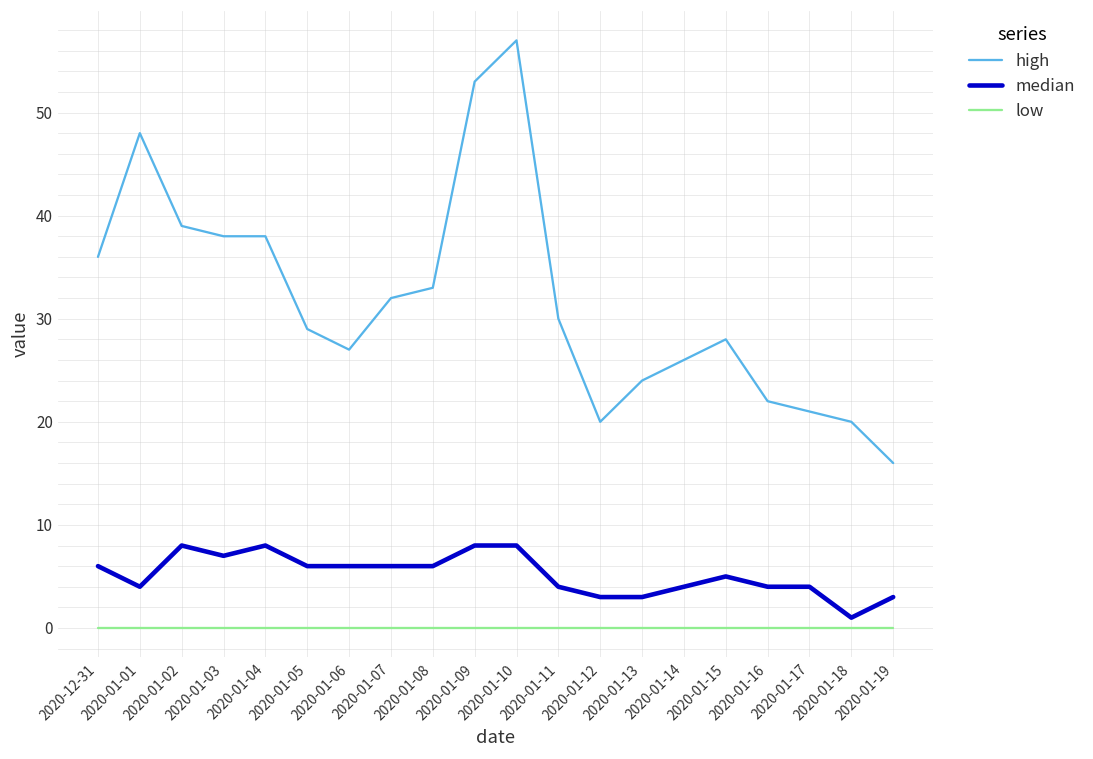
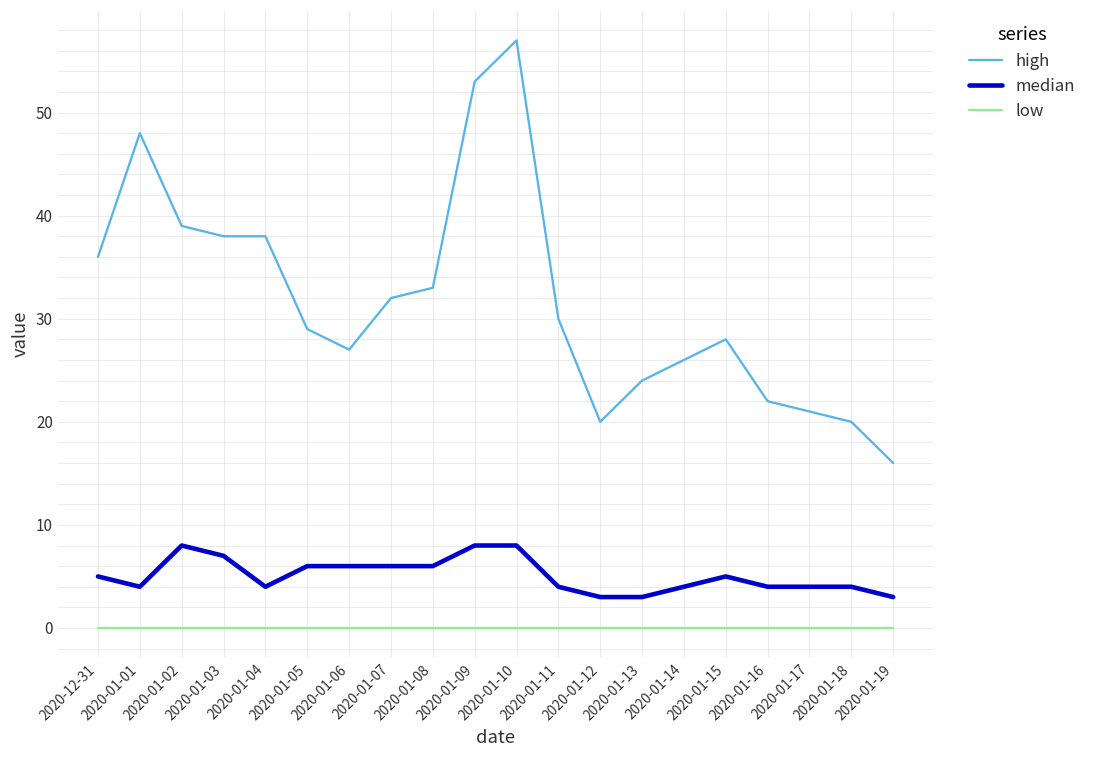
median, 2020-12-31: 6 -> 5
median, 2020-01-04: 8 -> 4
median, 2020-01-18: 1 -> 4
